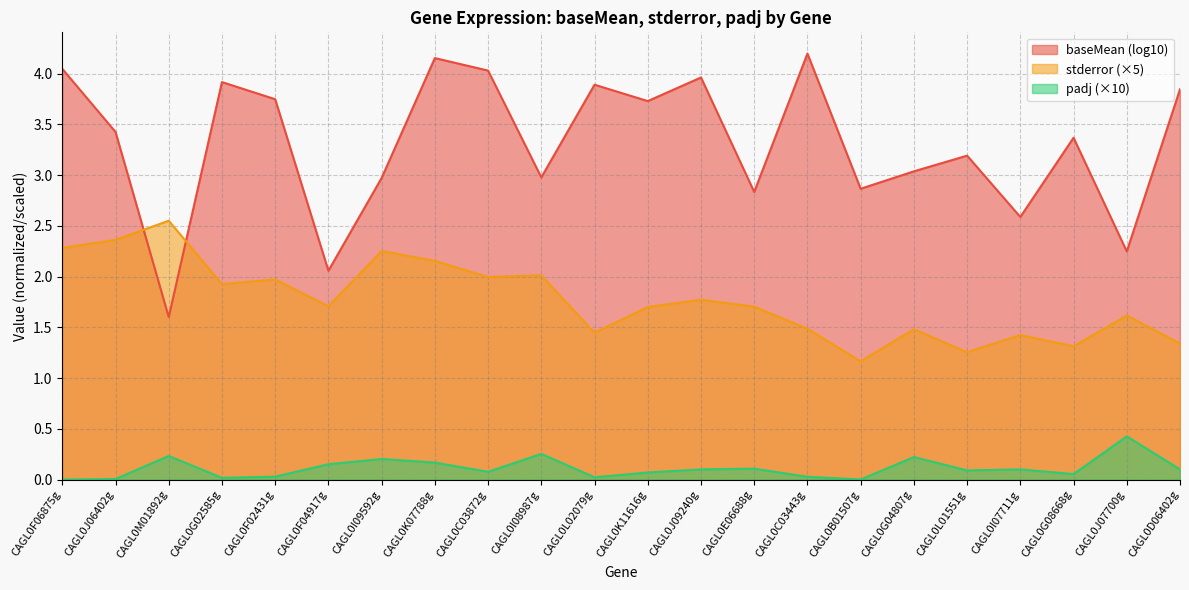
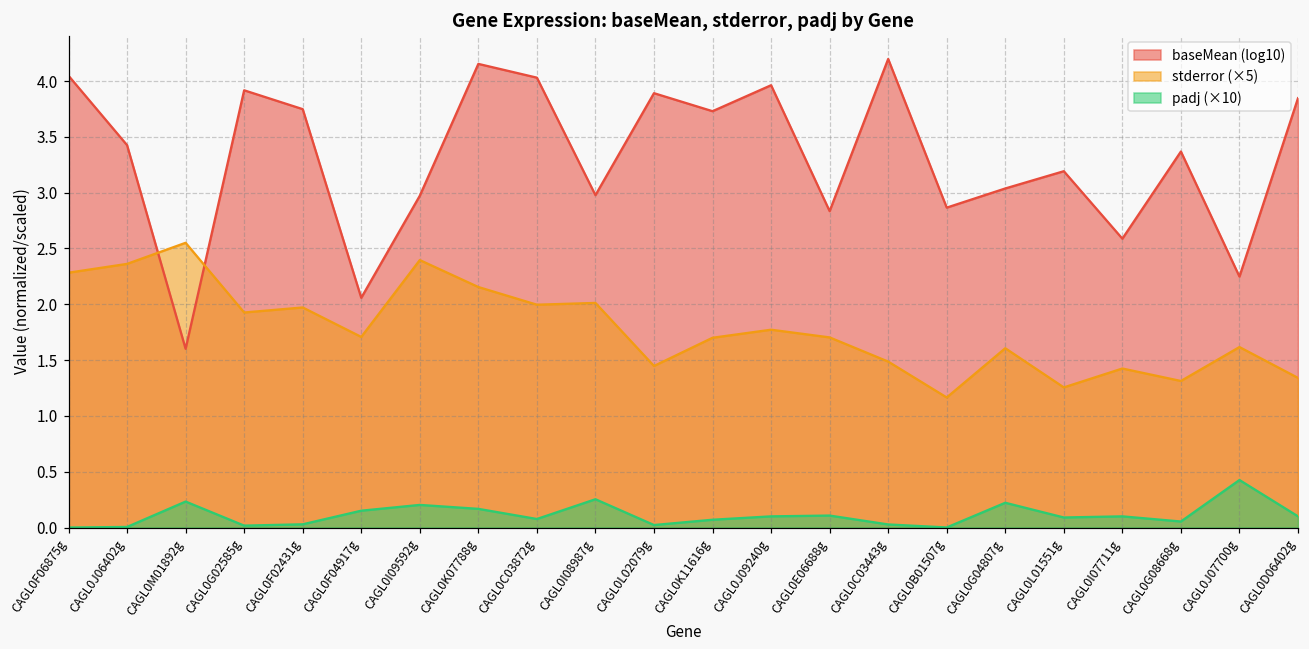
stderror (×5), CAGL0I09592g: 2.25 -> 2.40
stderror (×5), CAGL0G04807g: 1.48 -> 1.61
